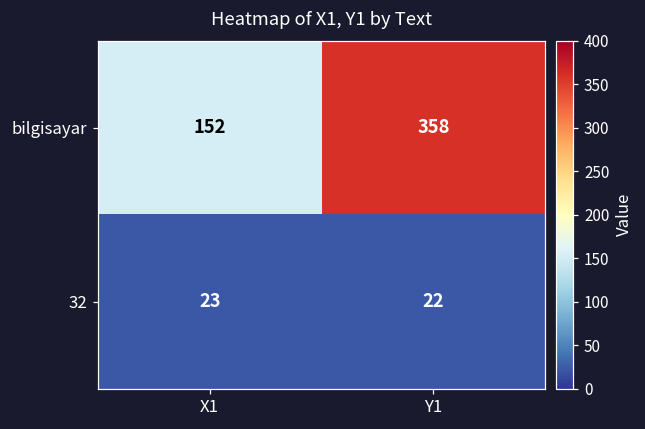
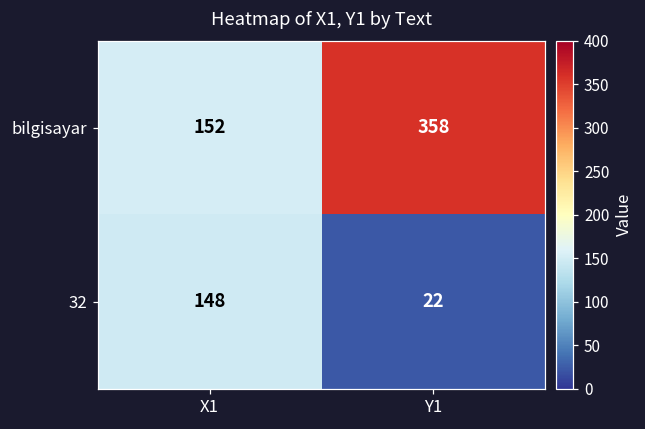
32, X1: 23 -> 148
